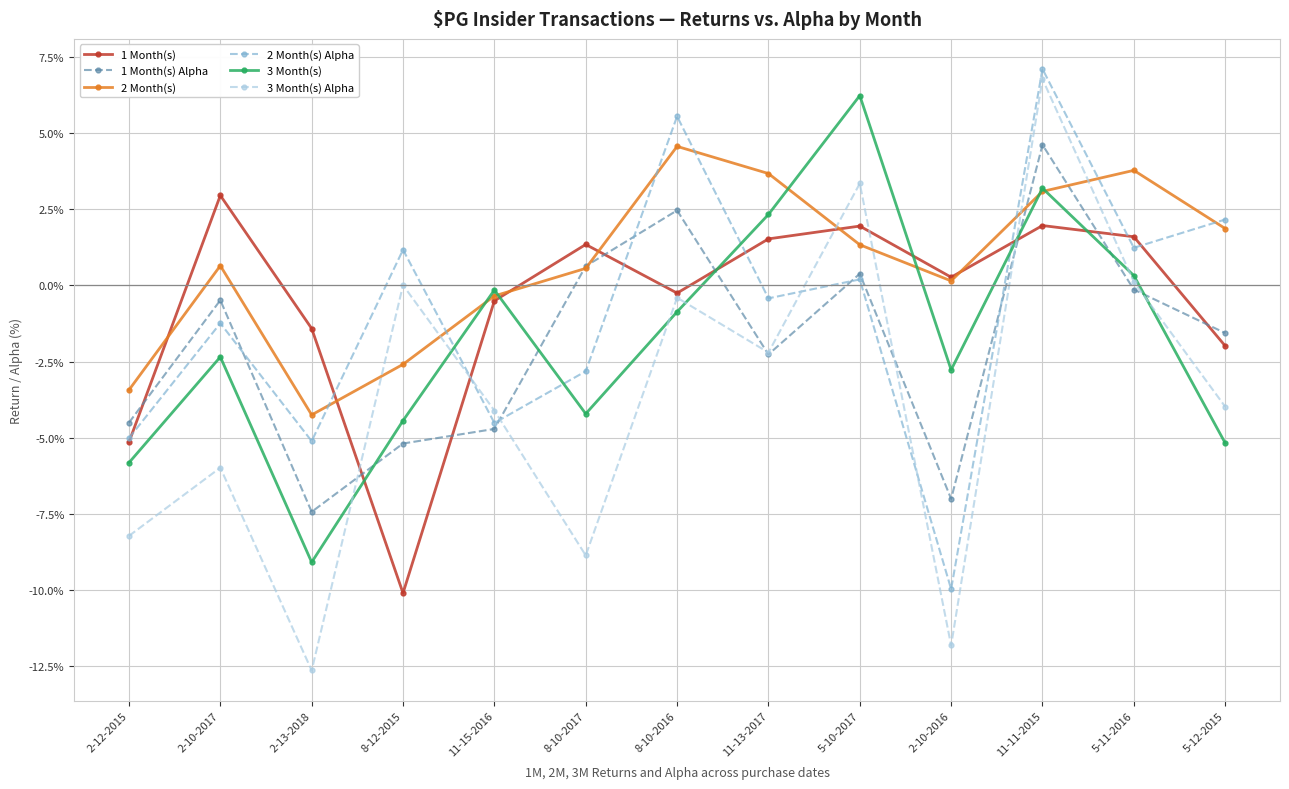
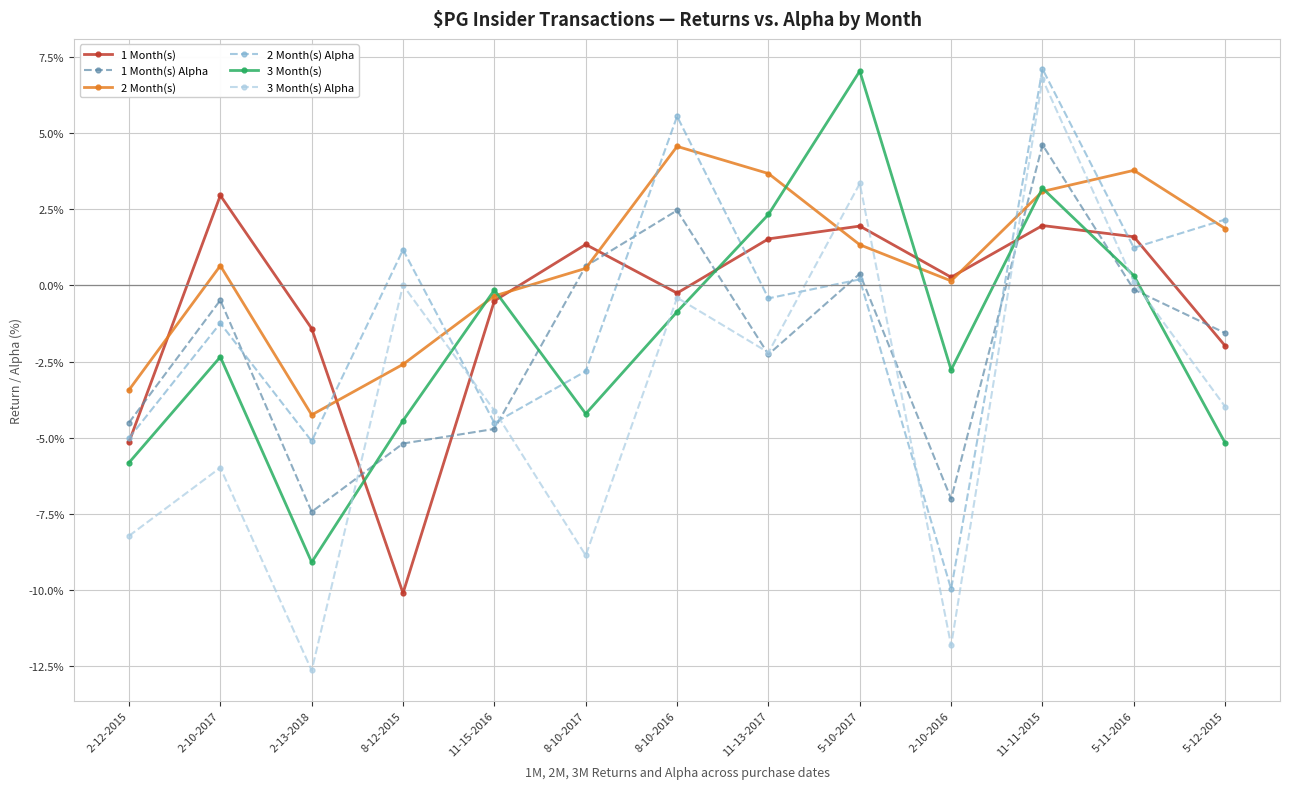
3 Month(s), 5-10-2017: 6.2% -> 7.0%
